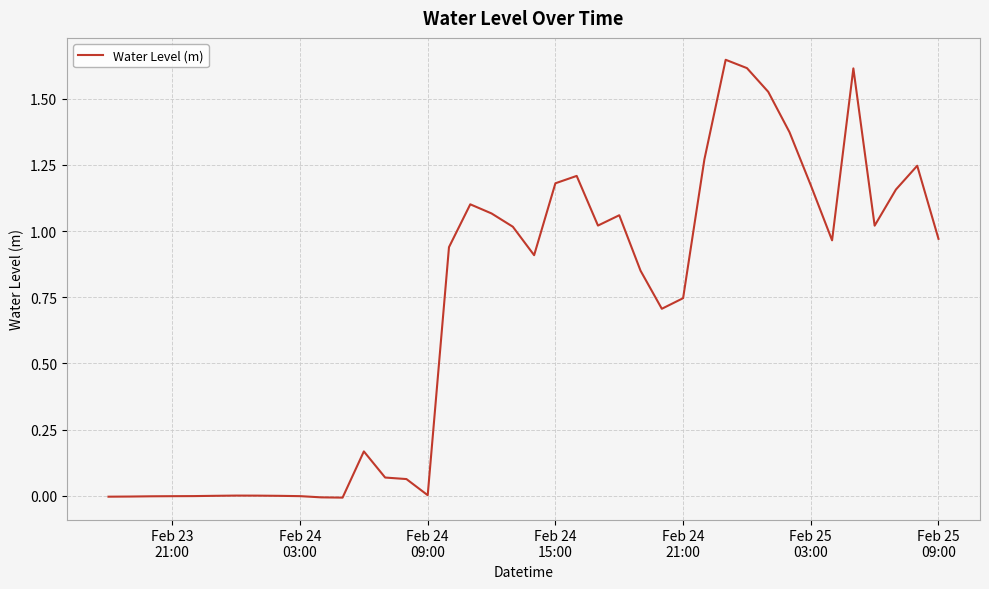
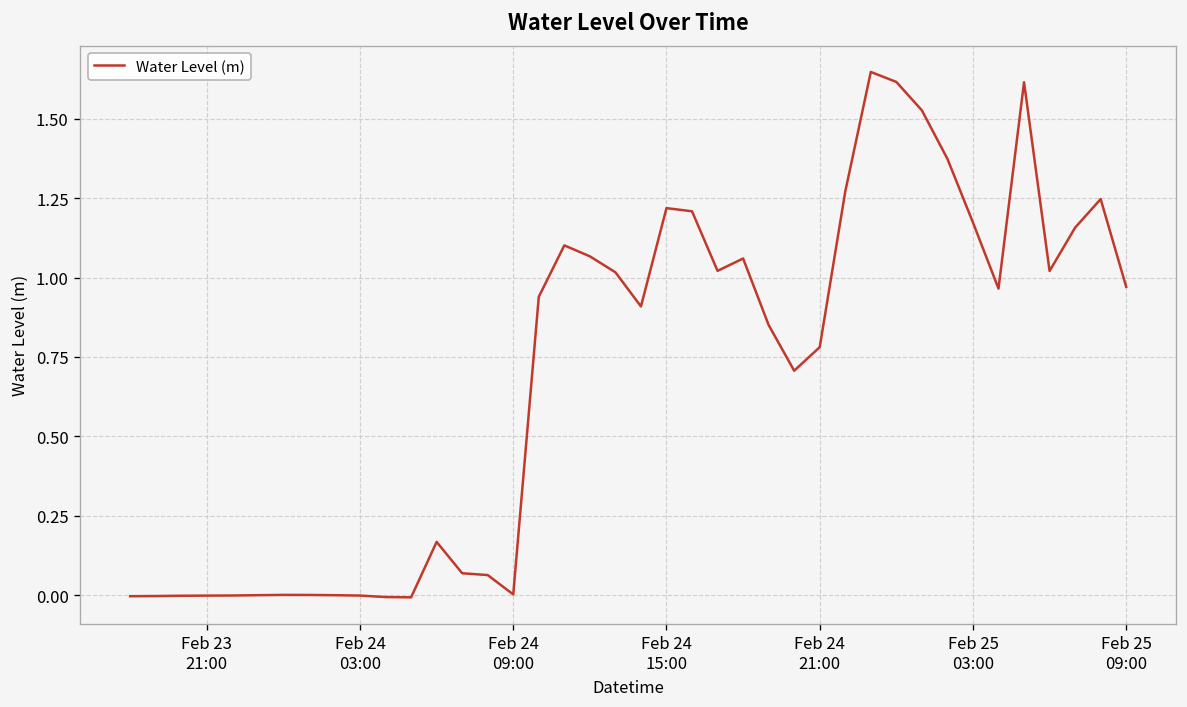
Feb 24 15:00: 1.18 -> 1.22
Feb 24 21:00: 0.75 -> 0.78
